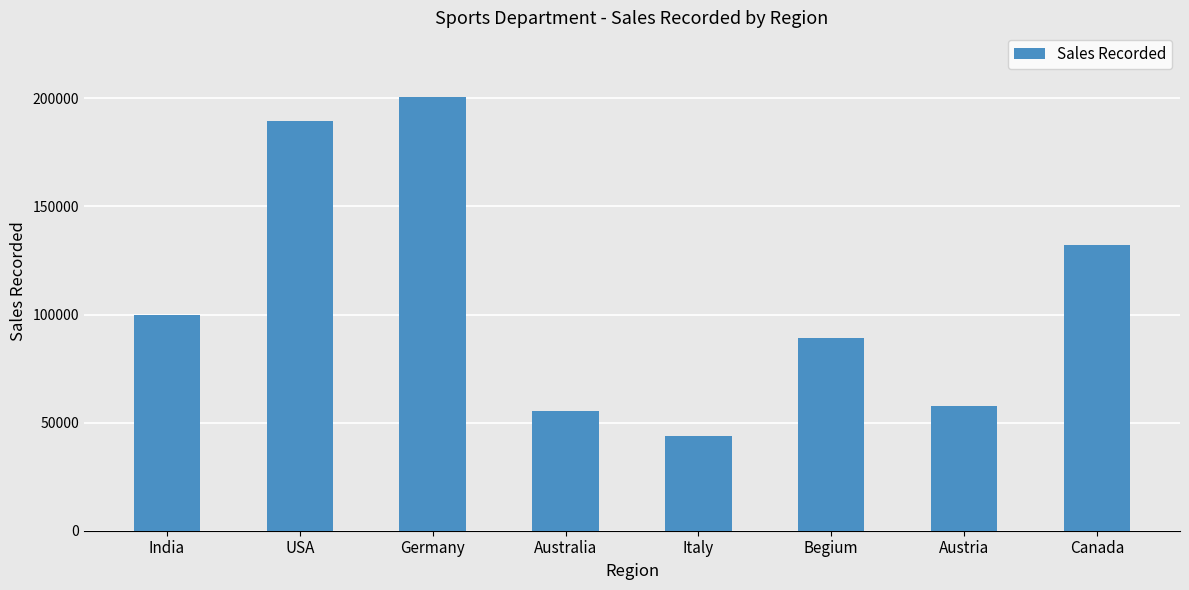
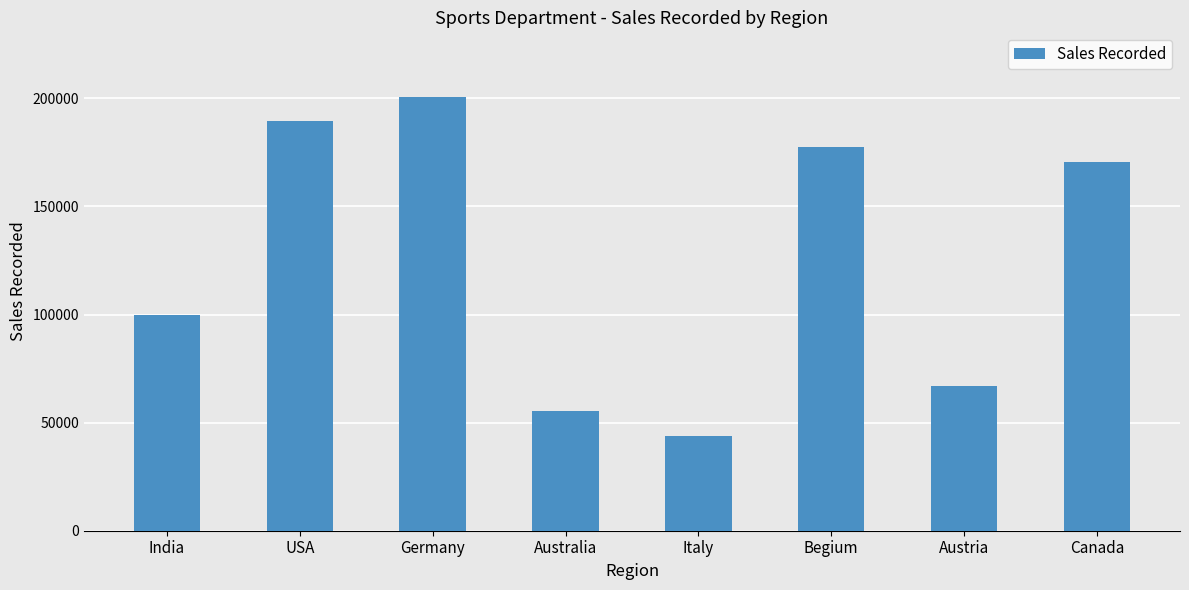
Begium: 89000 -> 177000
Austria: 58000 -> 67000
Canada: 132000 -> 170000
